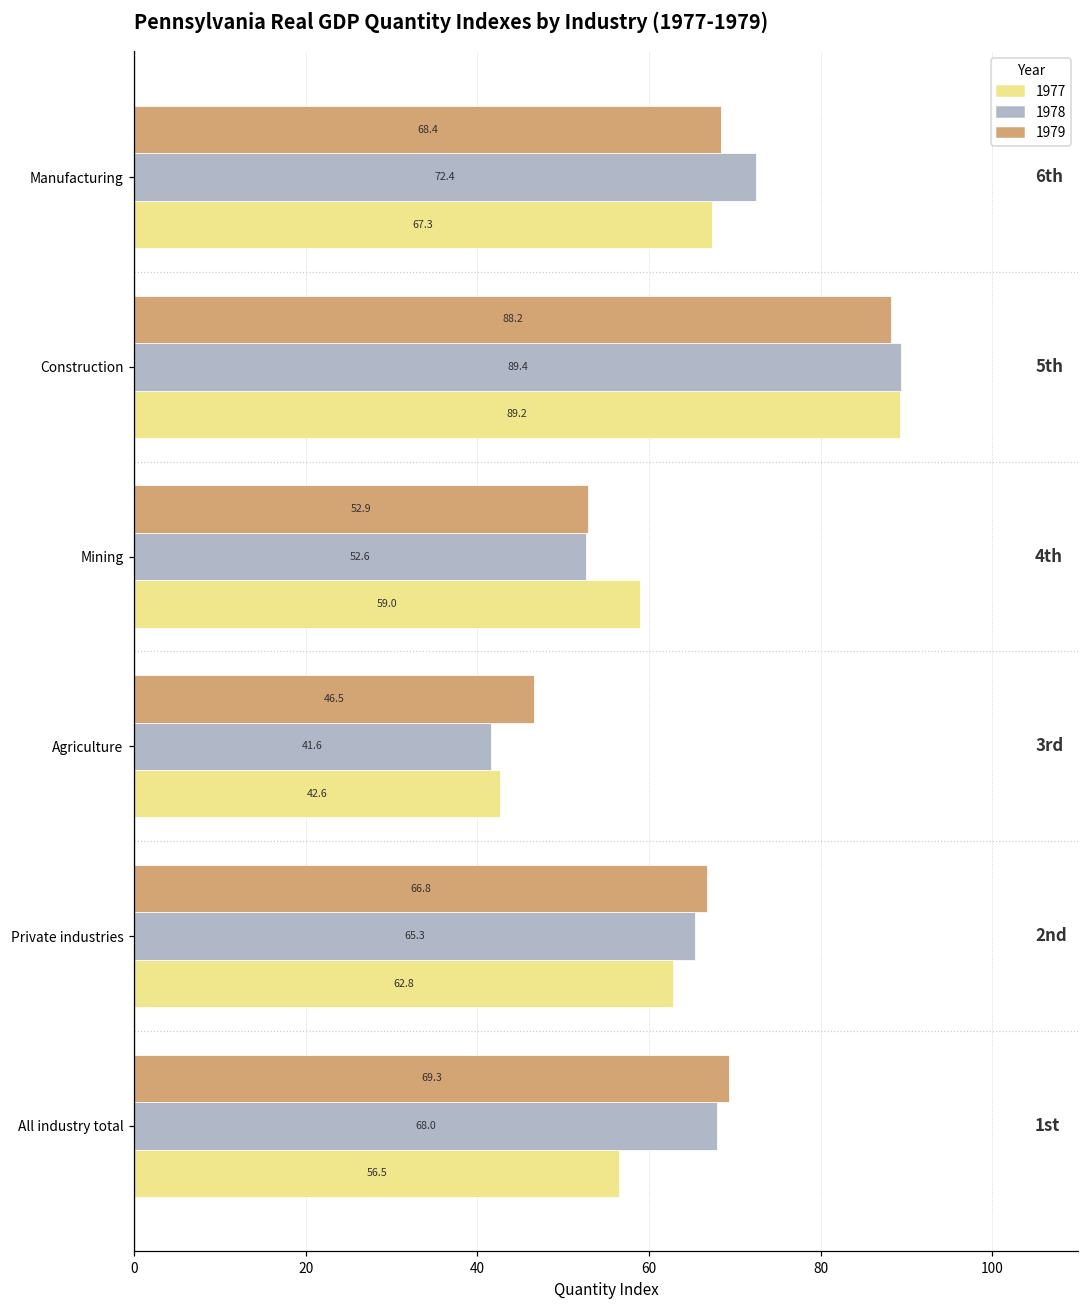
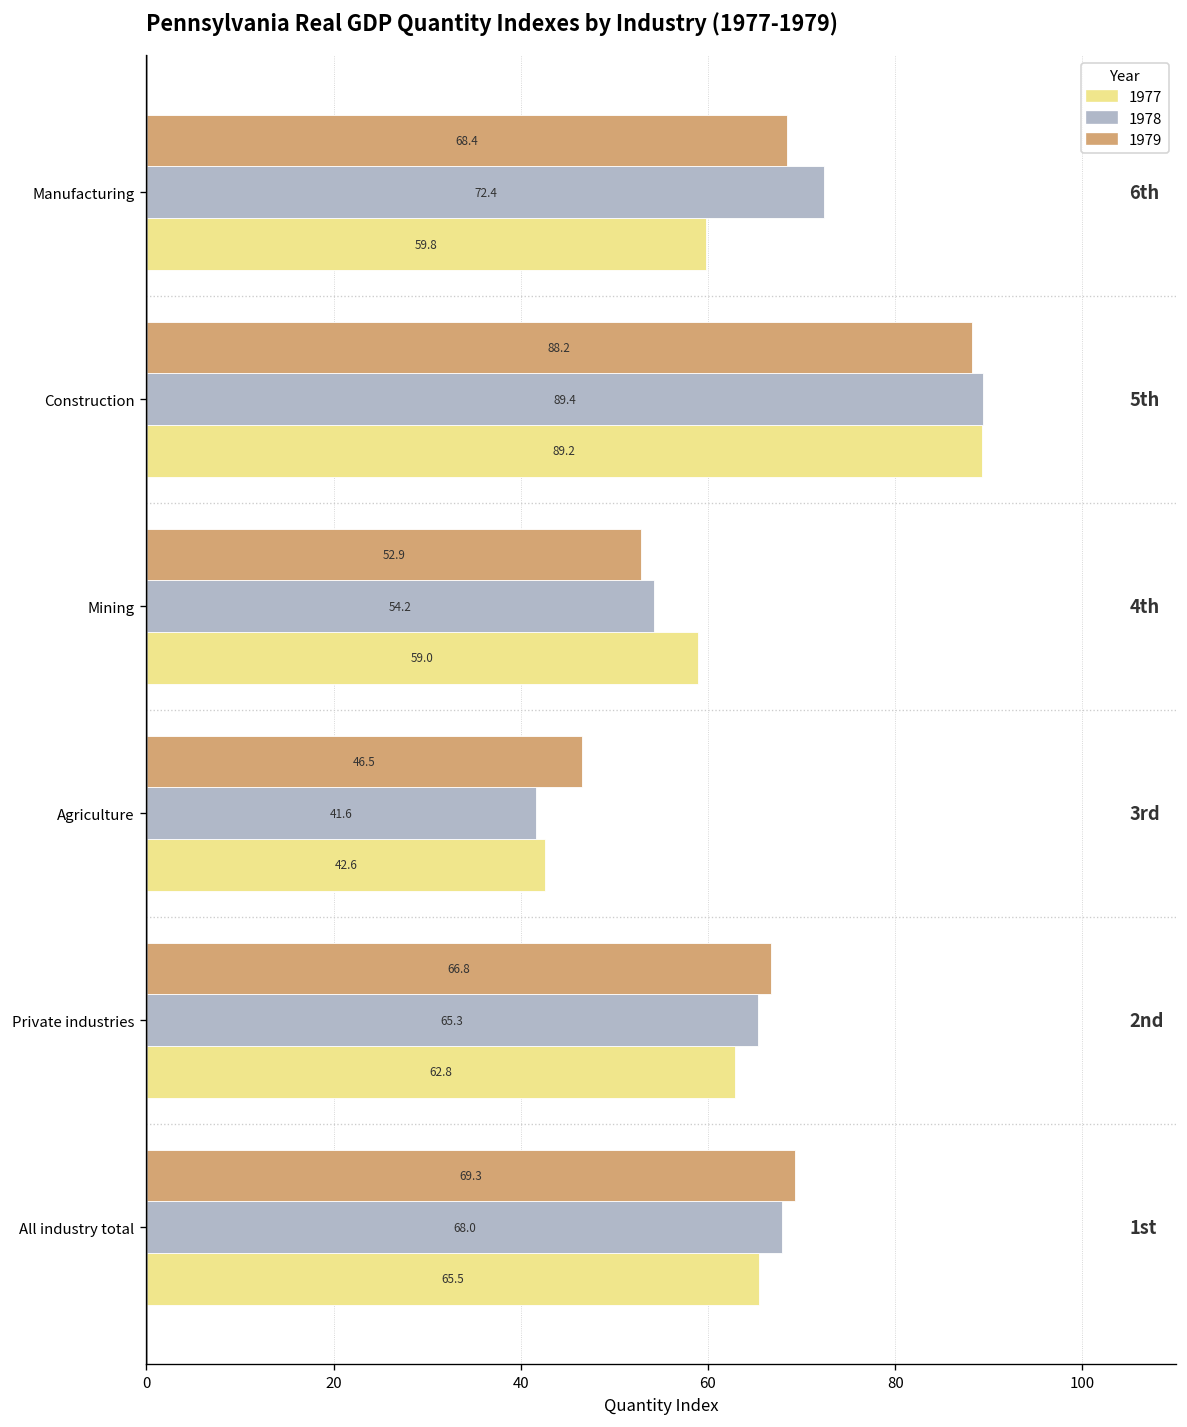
1977, Manufacturing: 67.3 -> 59.8
1978, Mining: 52.6 -> 54.2
1977, All industry total: 56.5 -> 65.5
